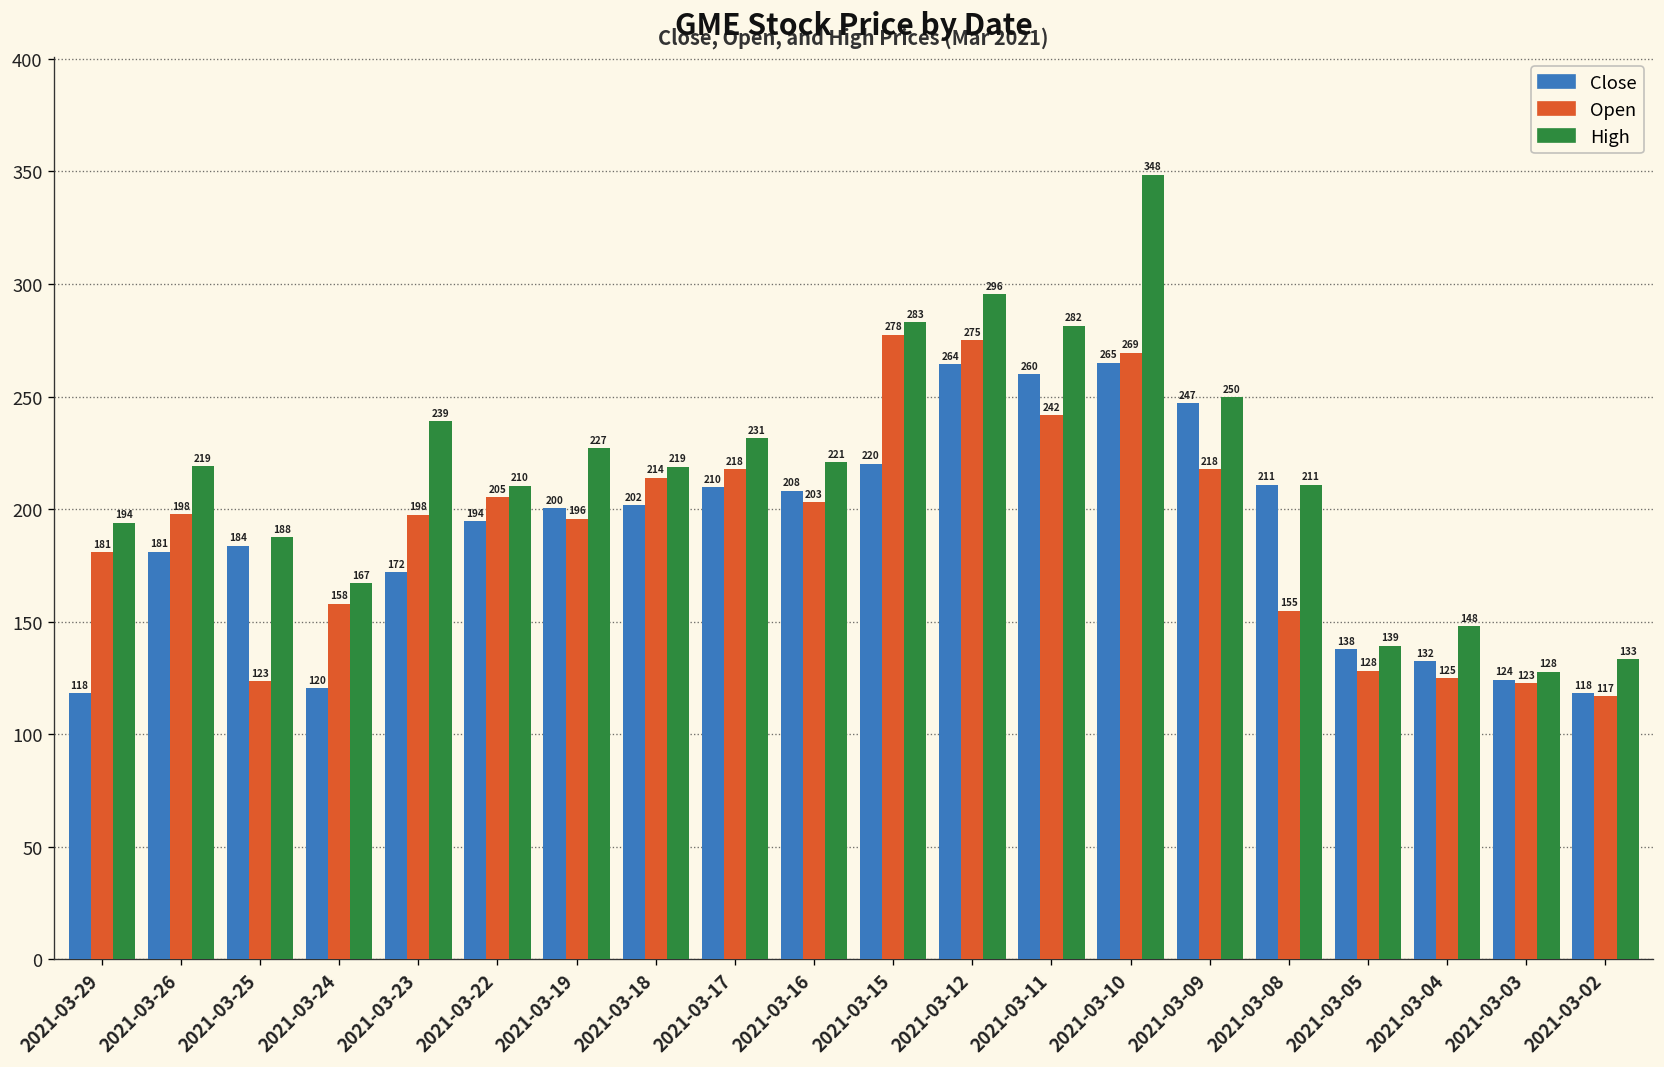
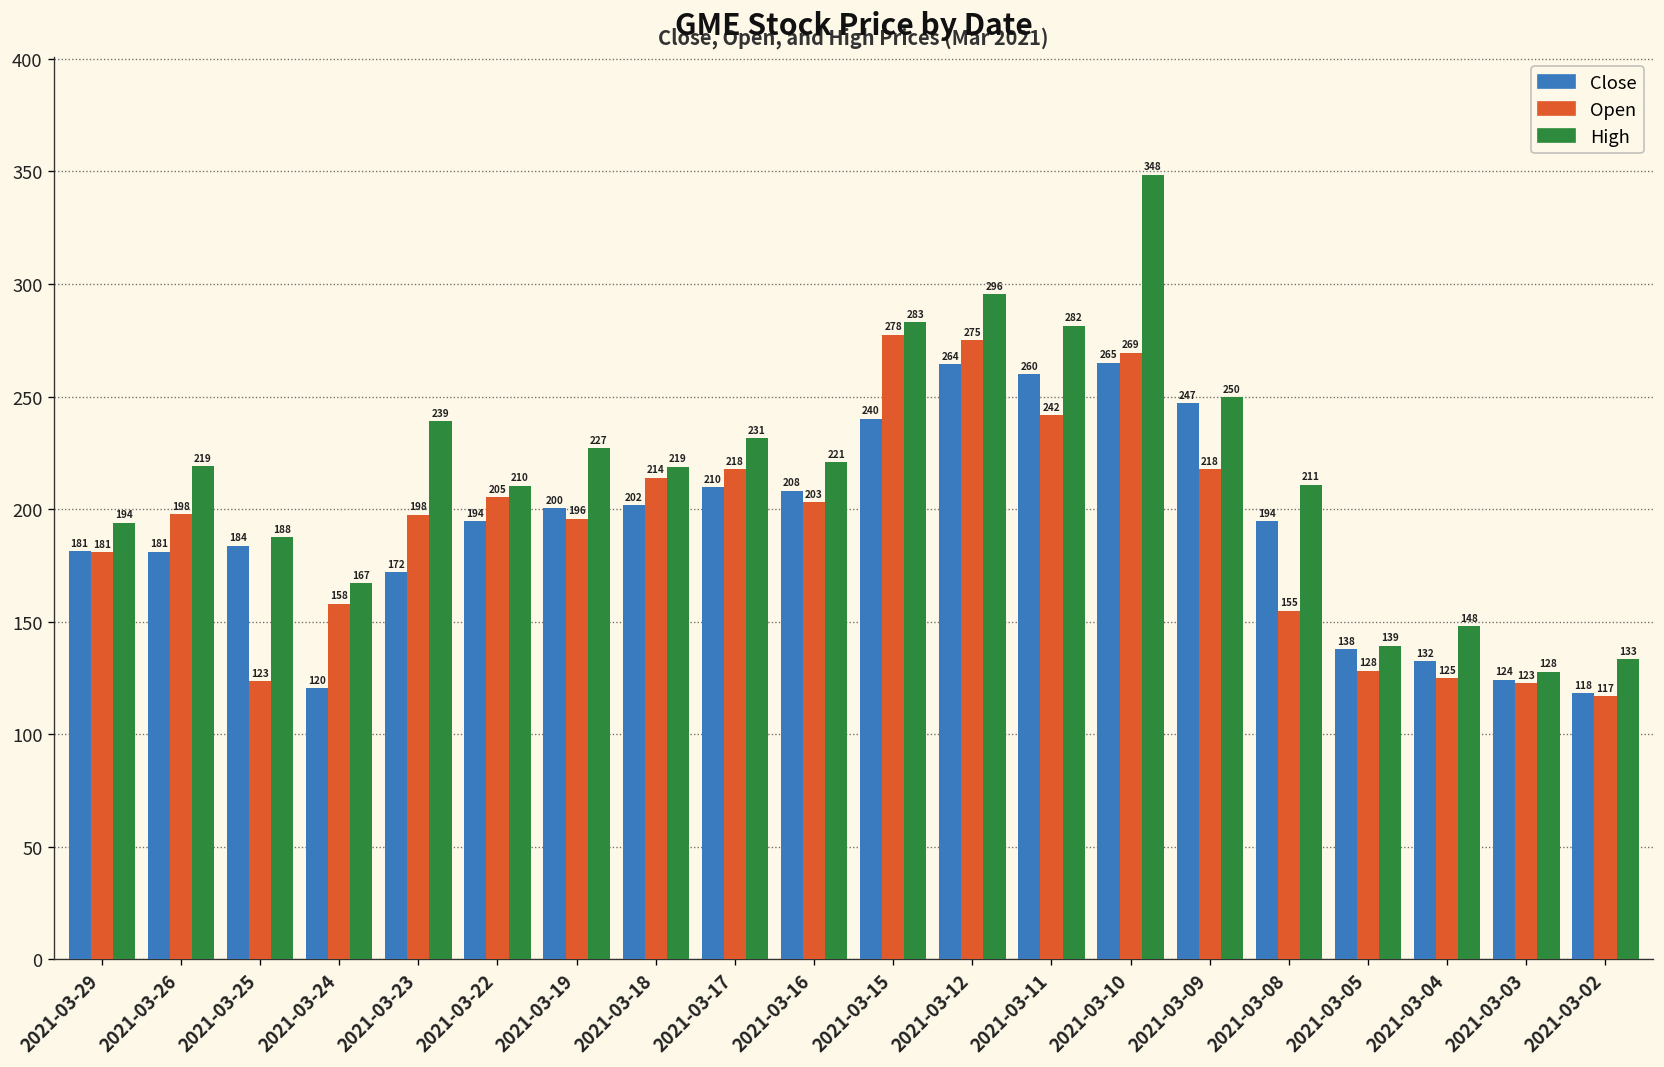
Close, 2021-03-29: 118 -> 181
Close, 2021-03-15: 220 -> 240
Close, 2021-03-08: 211 -> 194
